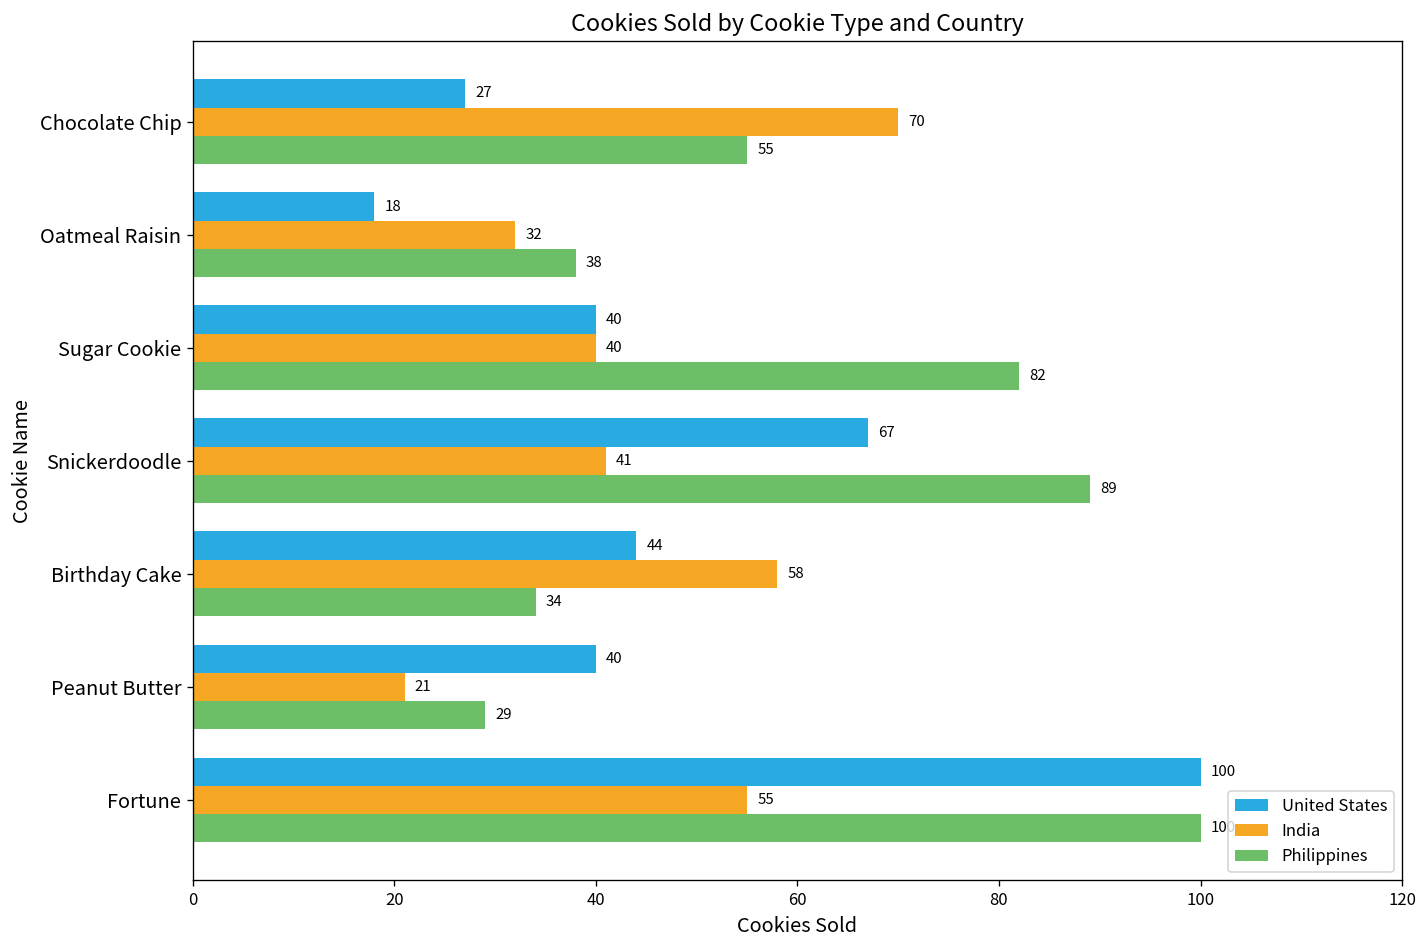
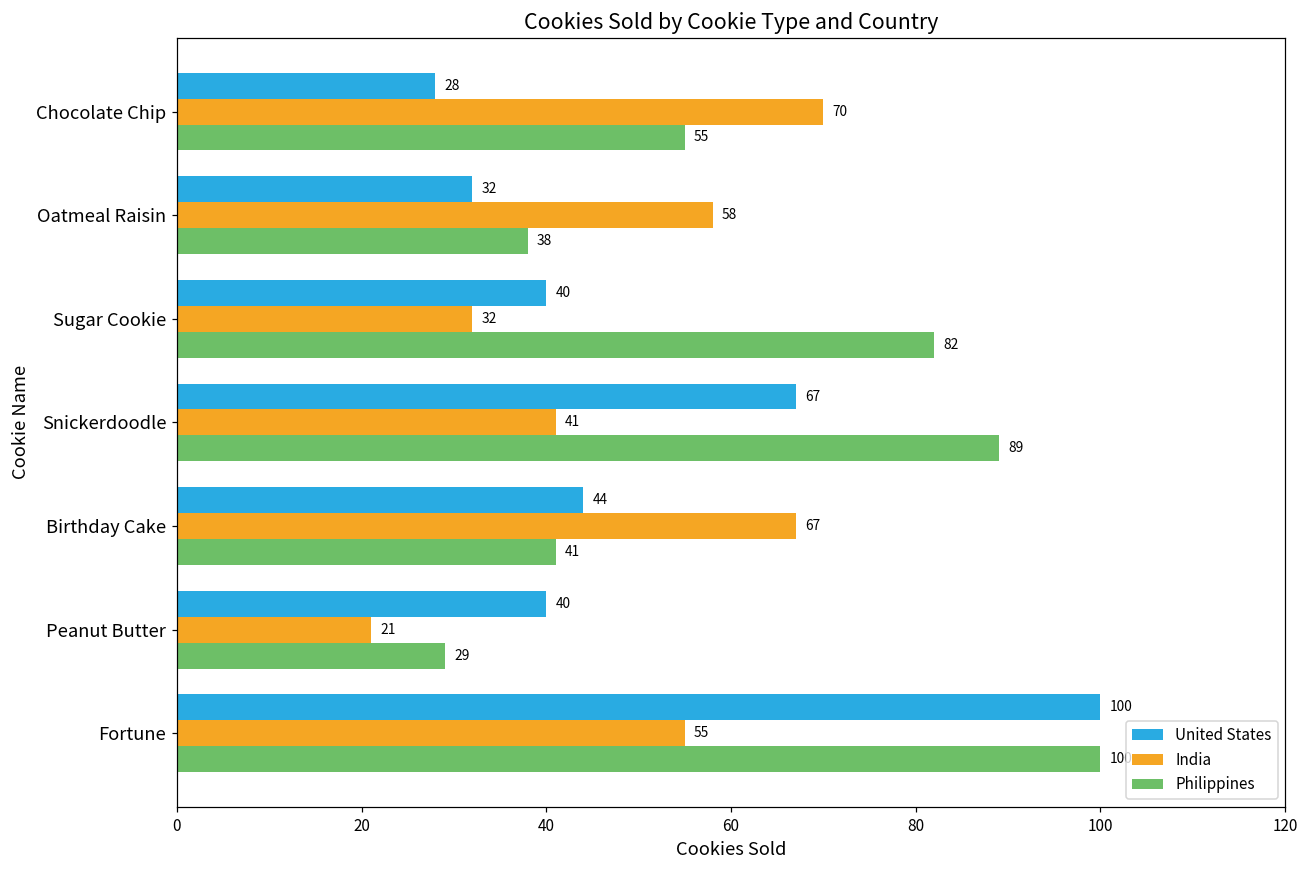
United States, Chocolate Chip: 27 -> 28
United States, Oatmeal Raisin: 18 -> 32
India, Oatmeal Raisin: 32 -> 58
India, Sugar Cookie: 40 -> 32
India, Birthday Cake: 58 -> 67
Philippines, Birthday Cake: 34 -> 41
